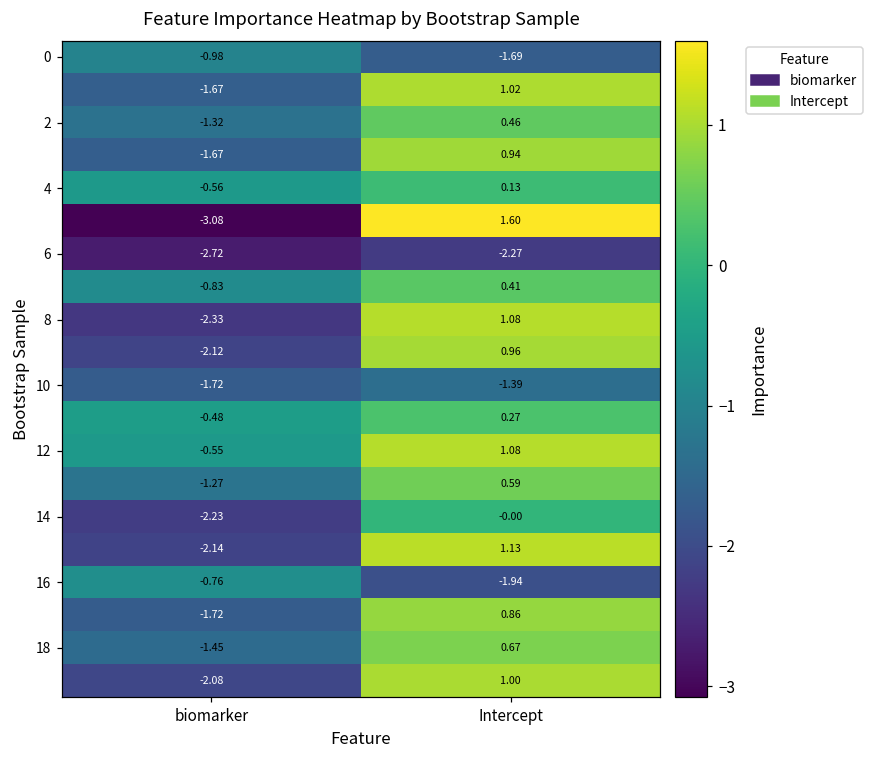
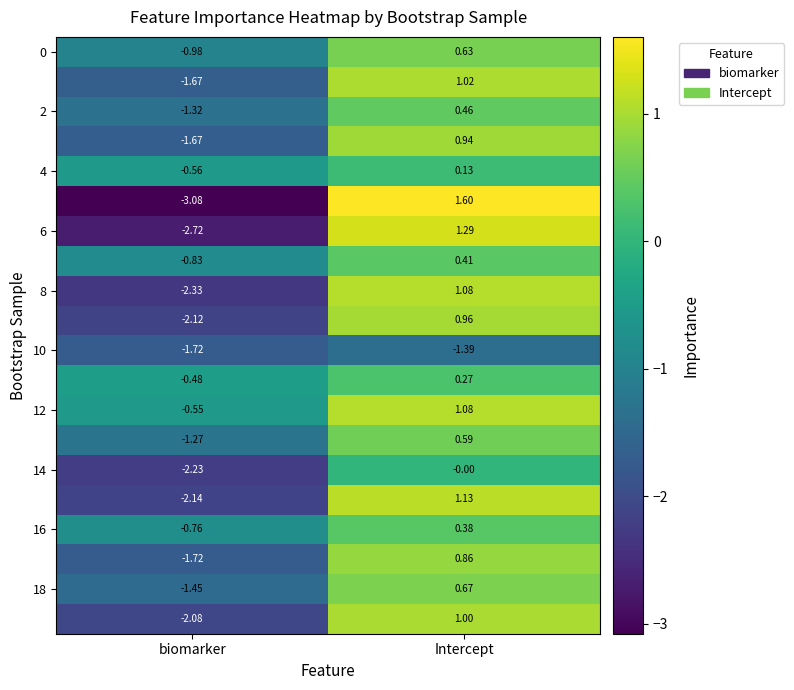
0, Intercept: -1.69 -> 0.63
6, Intercept: -2.27 -> 1.29
16, Intercept: -1.94 -> 0.38
